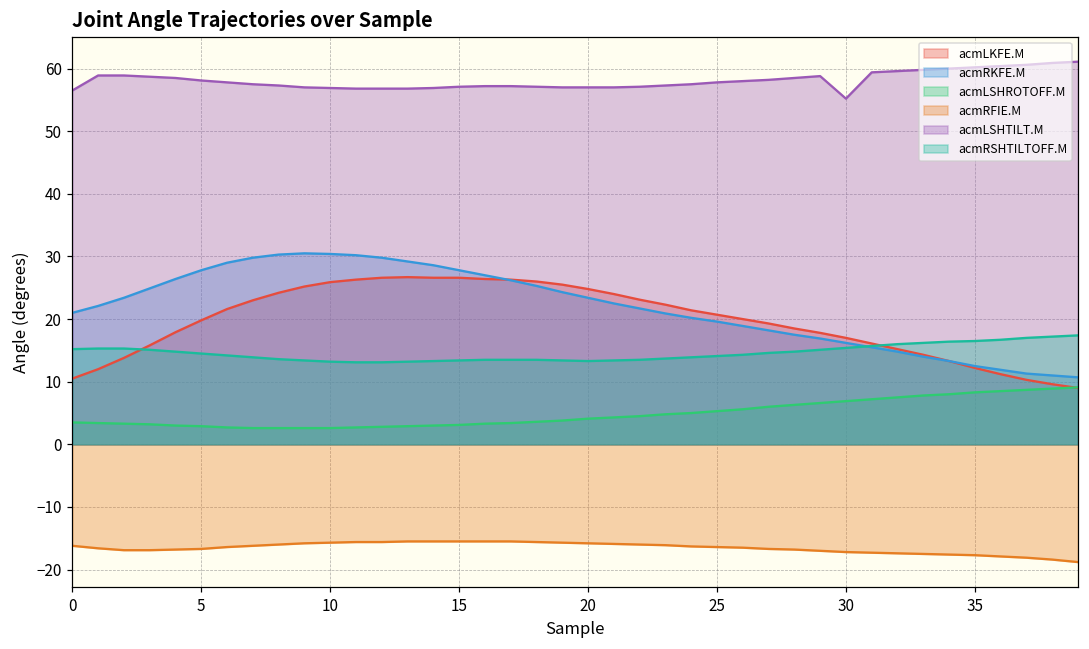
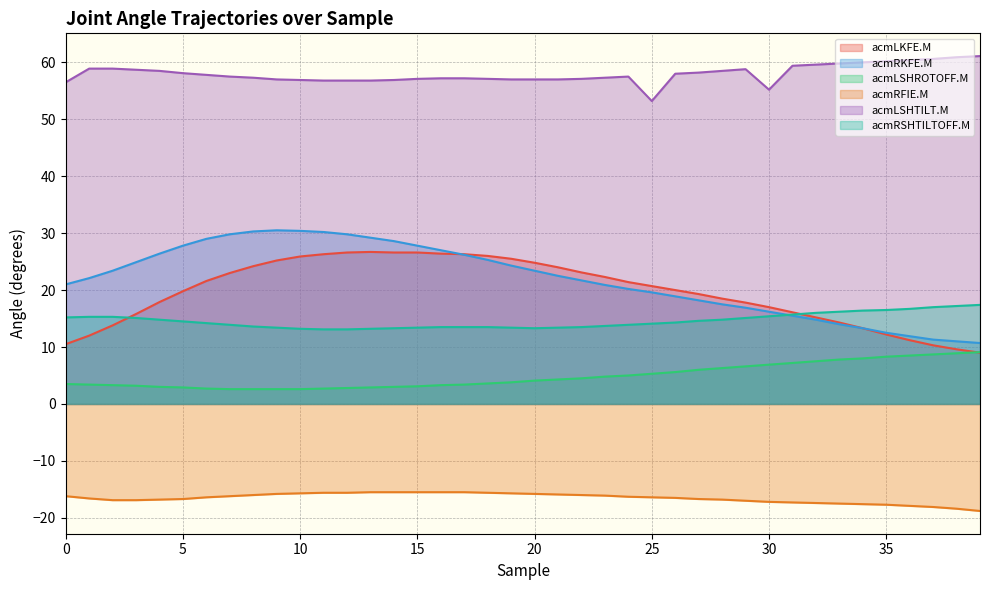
acmLSHTILT.M, 25: 58 -> 53
